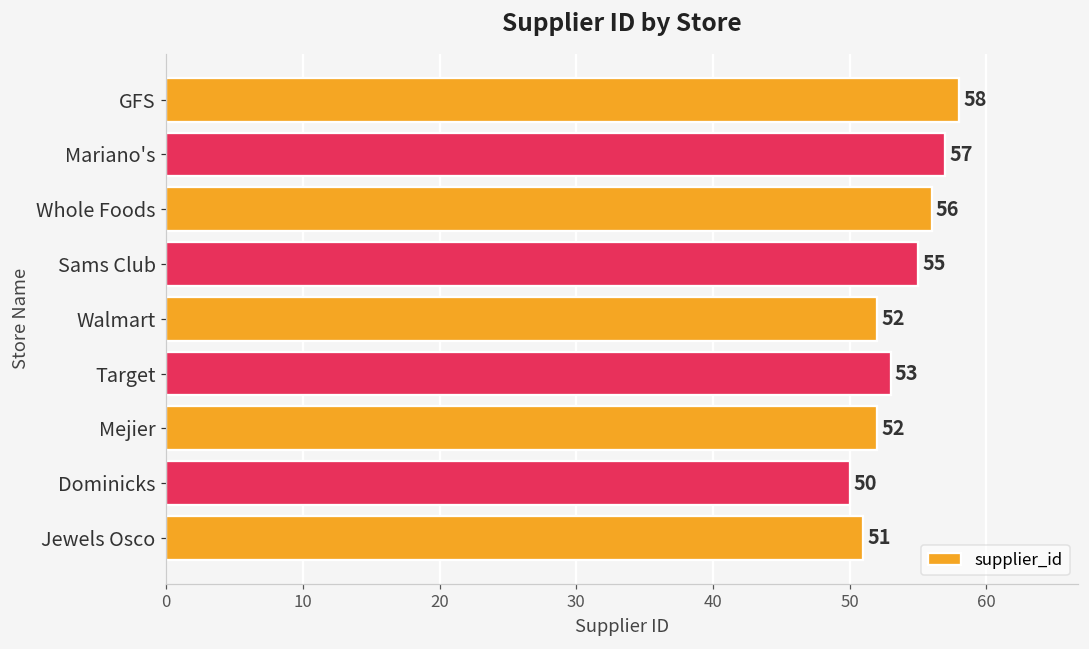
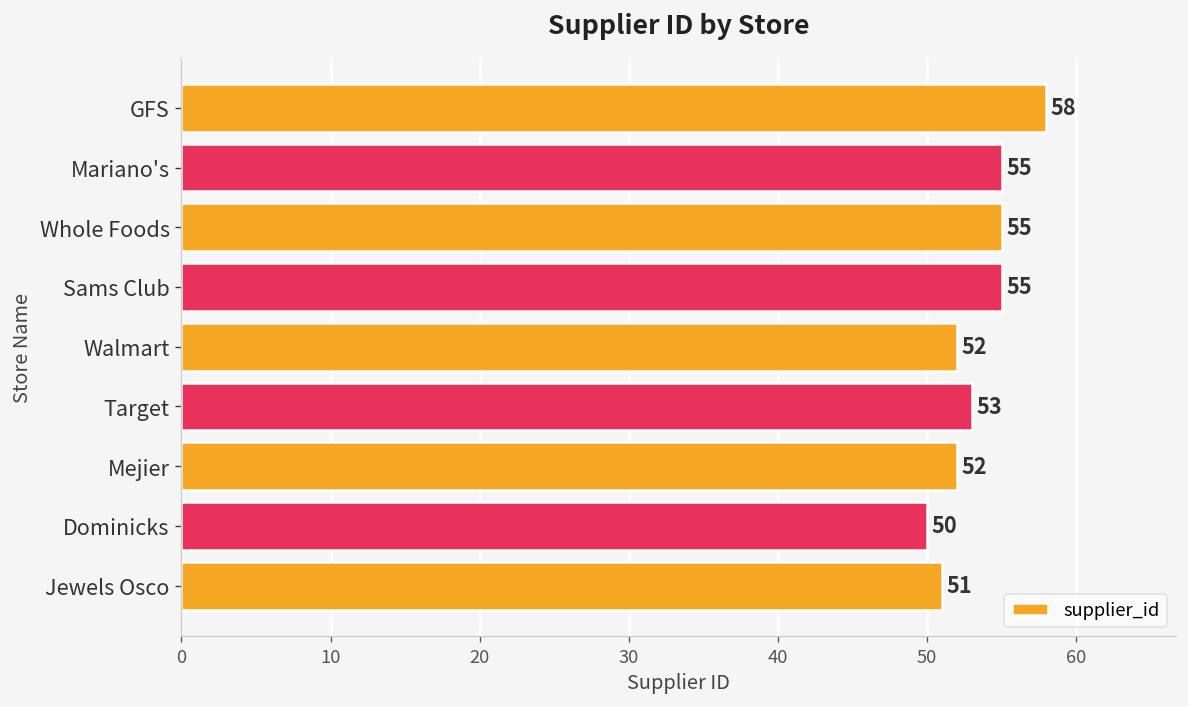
Mariano's: 57 -> 55
Whole Foods: 56 -> 55
